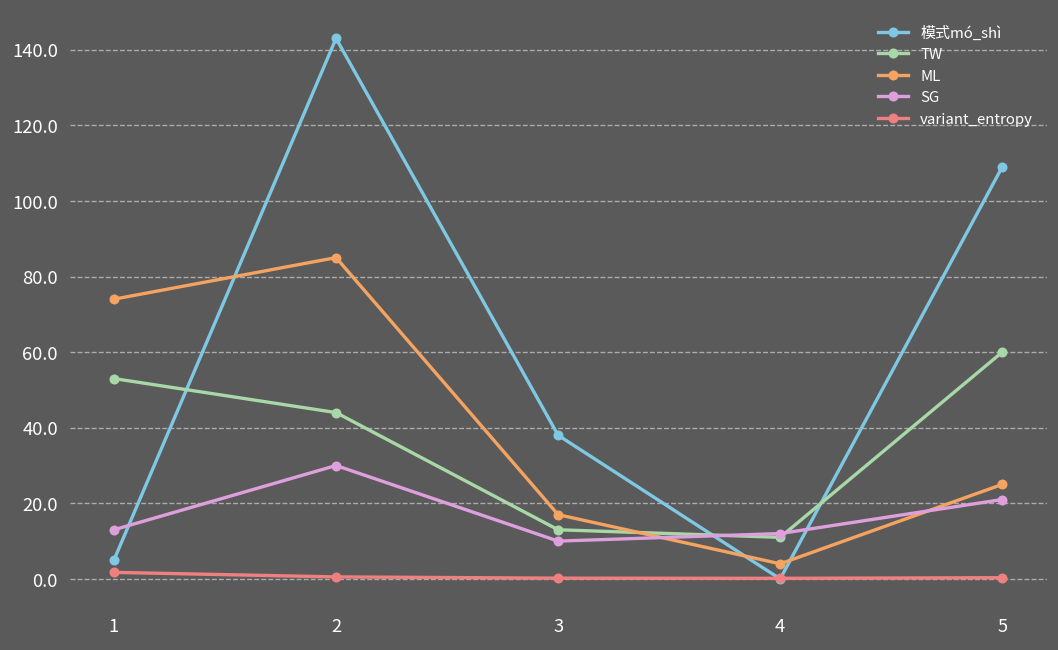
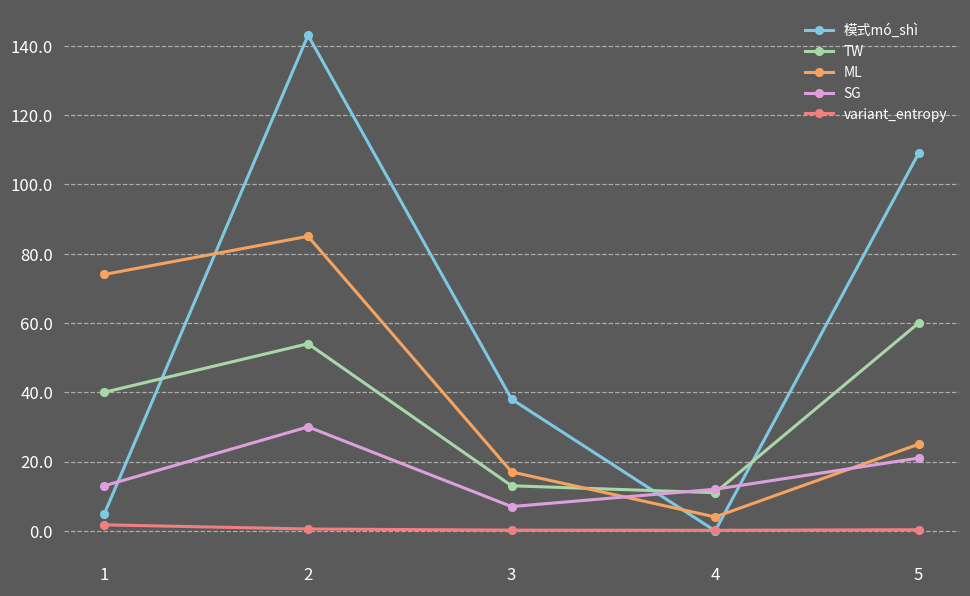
TW, 1: 53 -> 40
TW, 2: 44 -> 54
SG, 3: 10 -> 7
